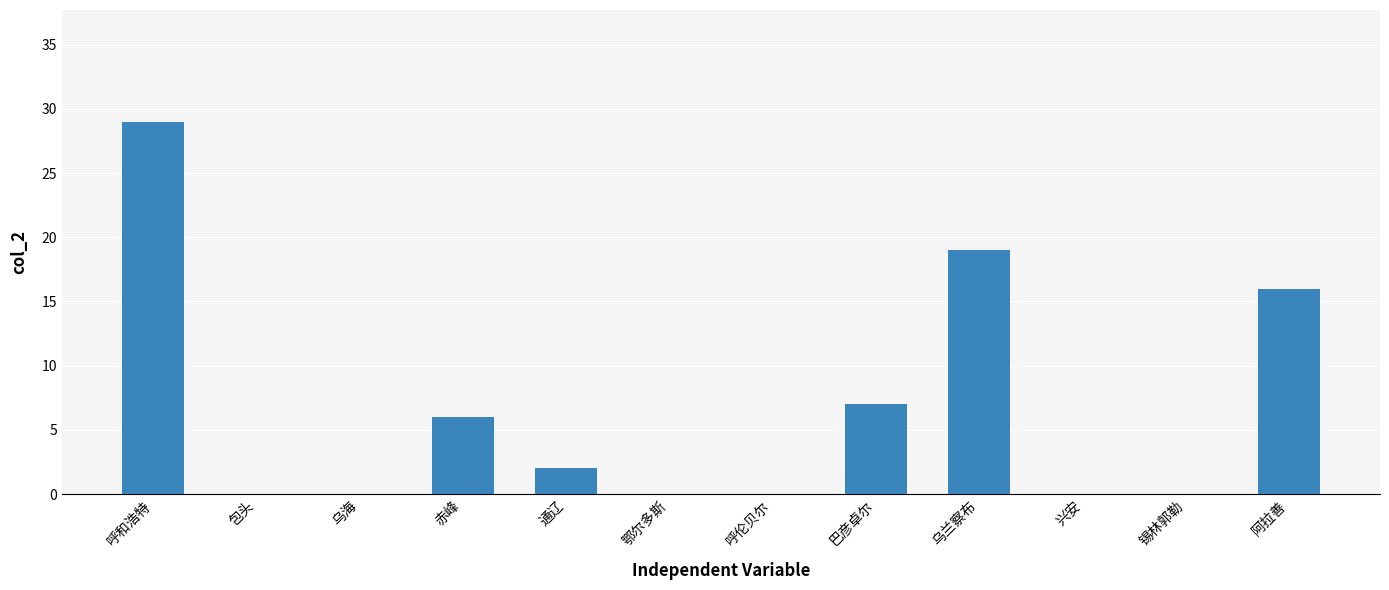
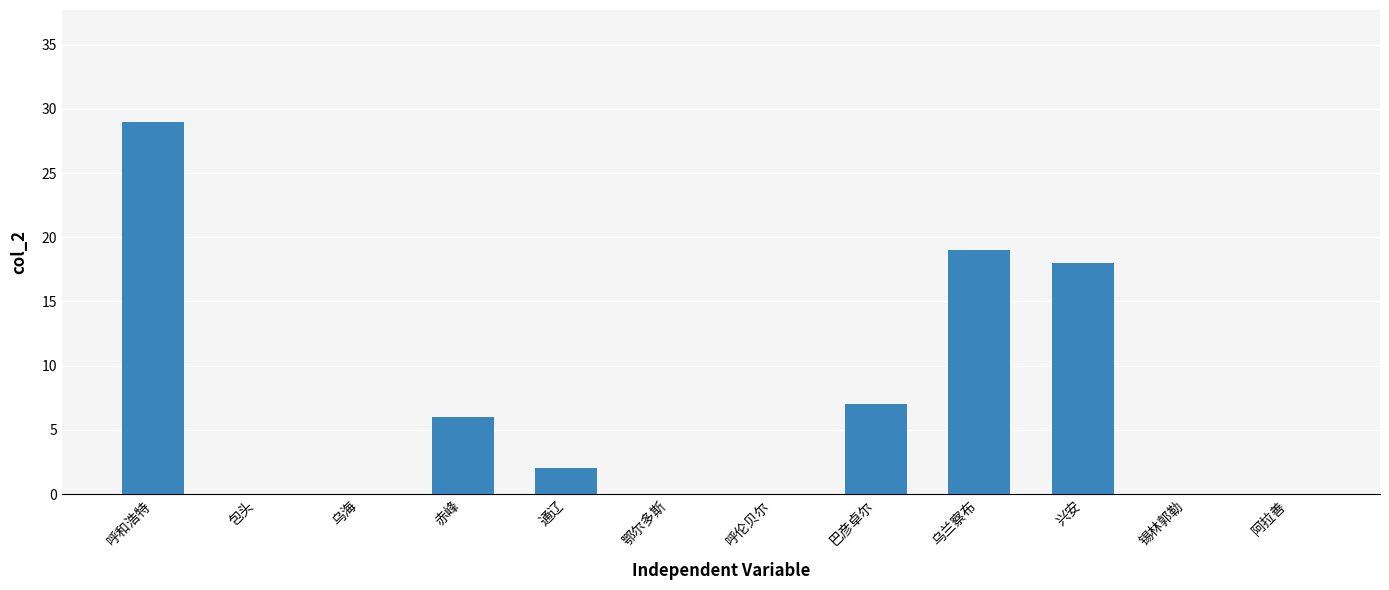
兴安: 0 -> 18
阿拉善: 16 -> 0
